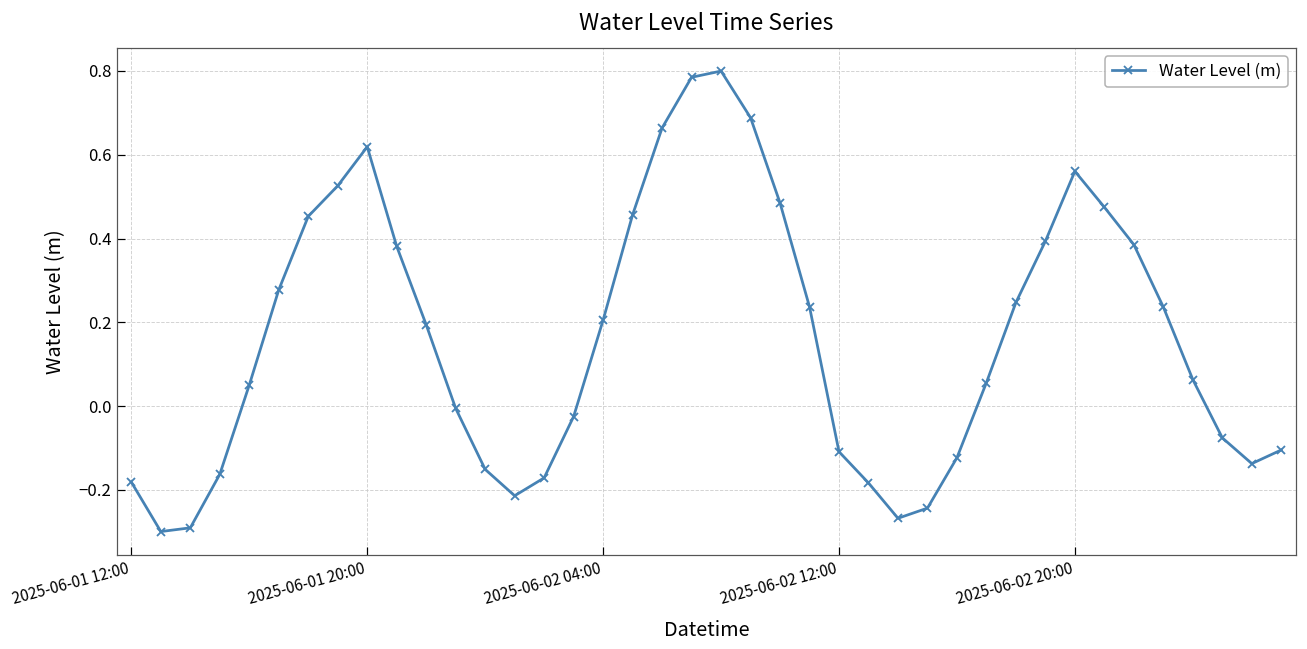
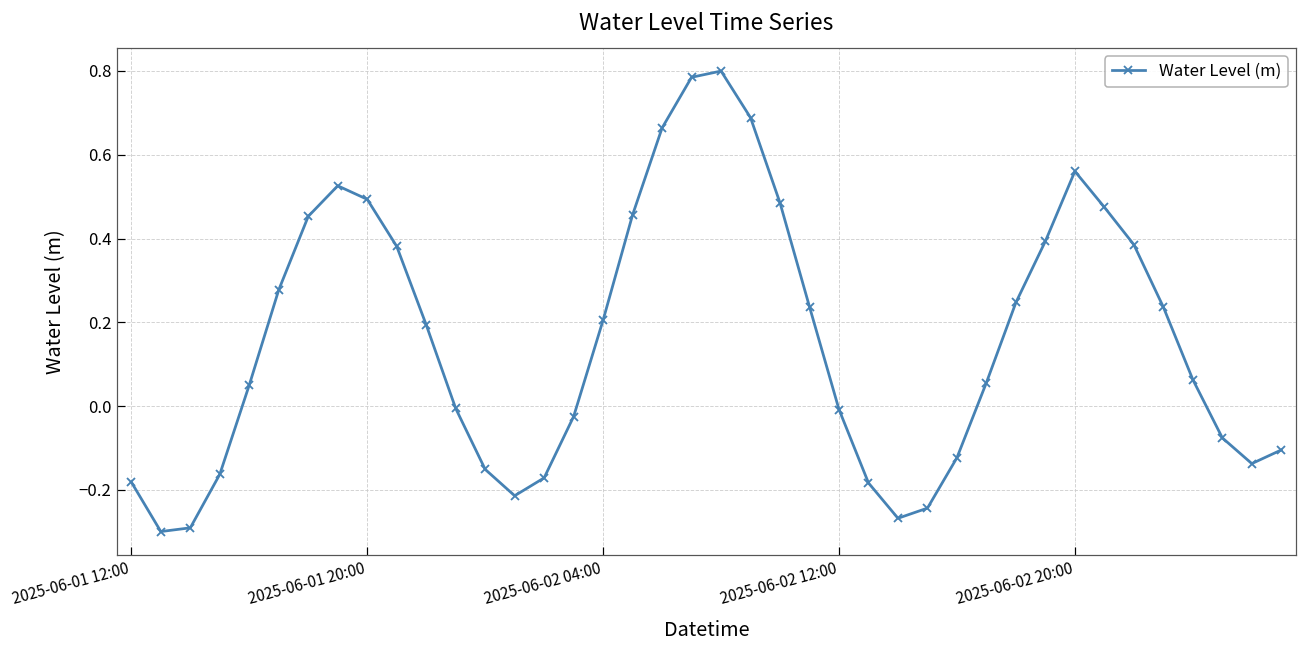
2025-06-01 20:00: 0.62 -> 0.49
2025-06-02 12:00: -0.11 -> -0.01
